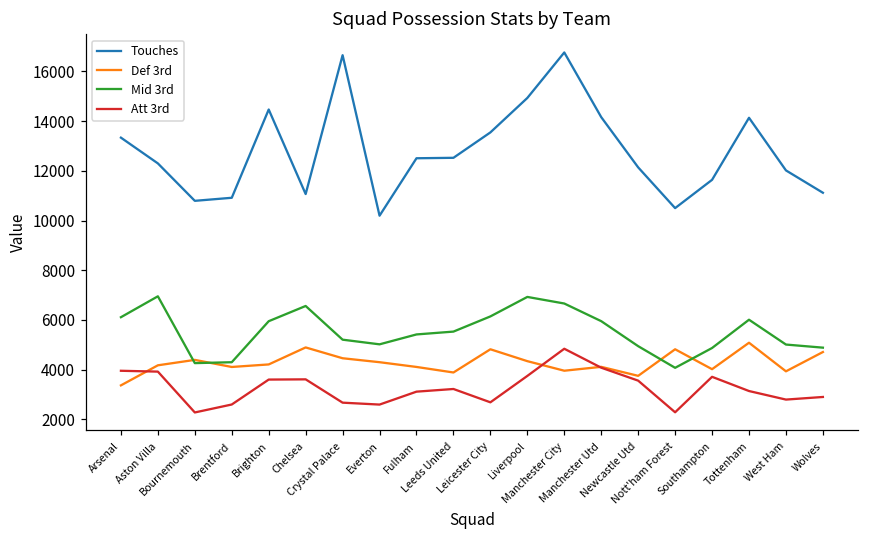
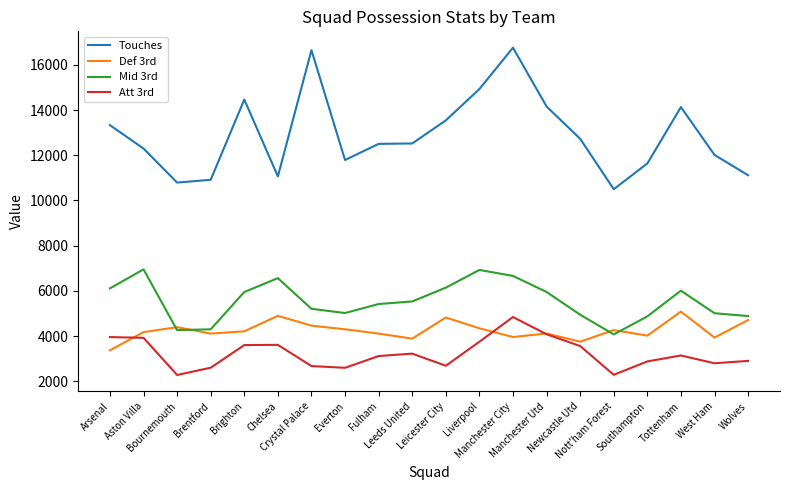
Touches, Everton: 10200 -> 11800
Touches, Newcastle Utd: 12100 -> 12700
Def 3rd, Nott'ham Forest: 4800 -> 4300
Att 3rd, Southampton: 3700 -> 2900
